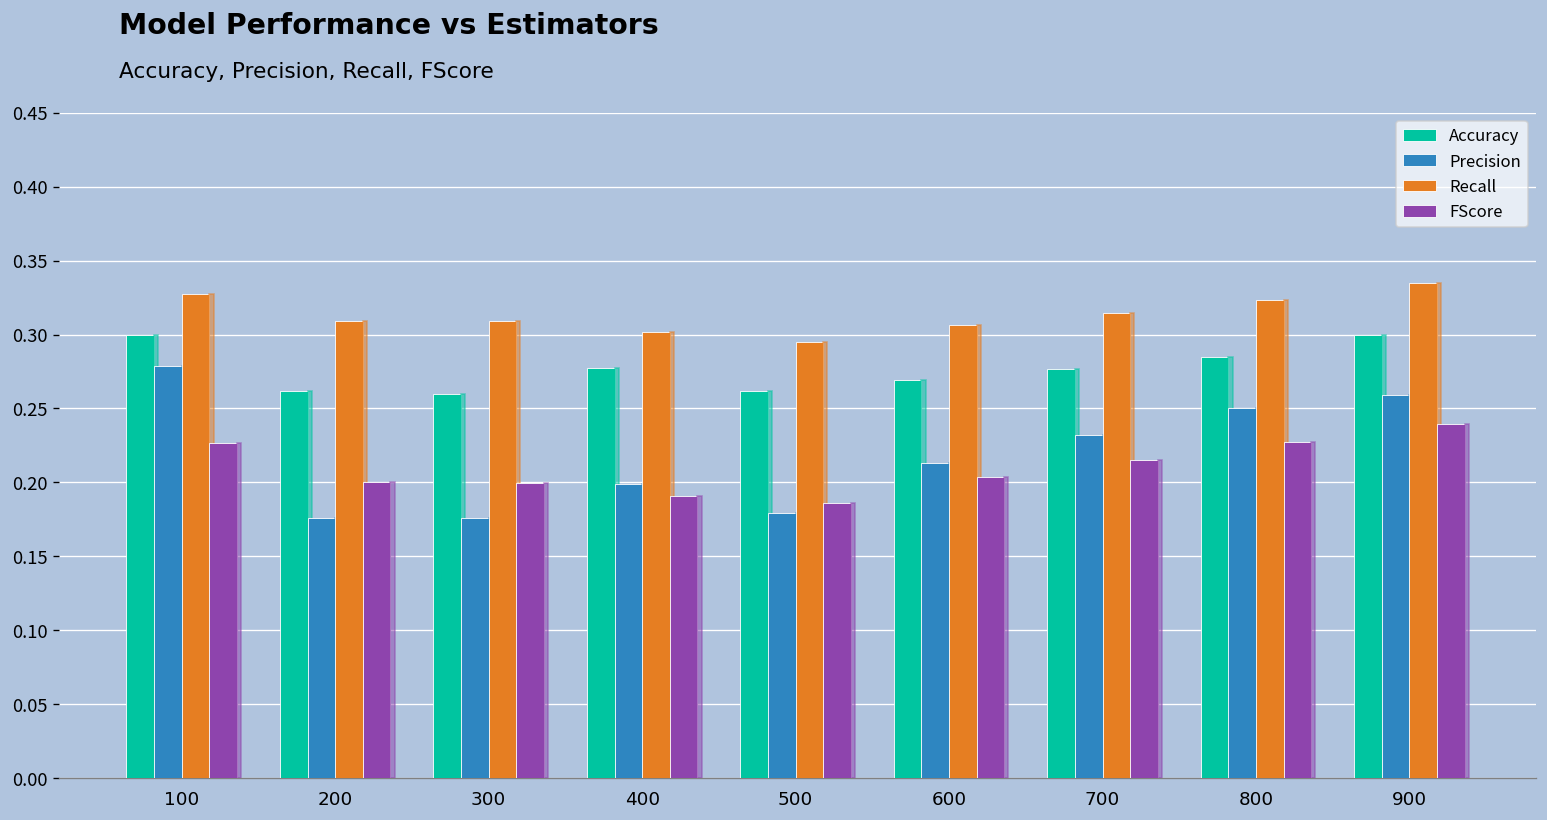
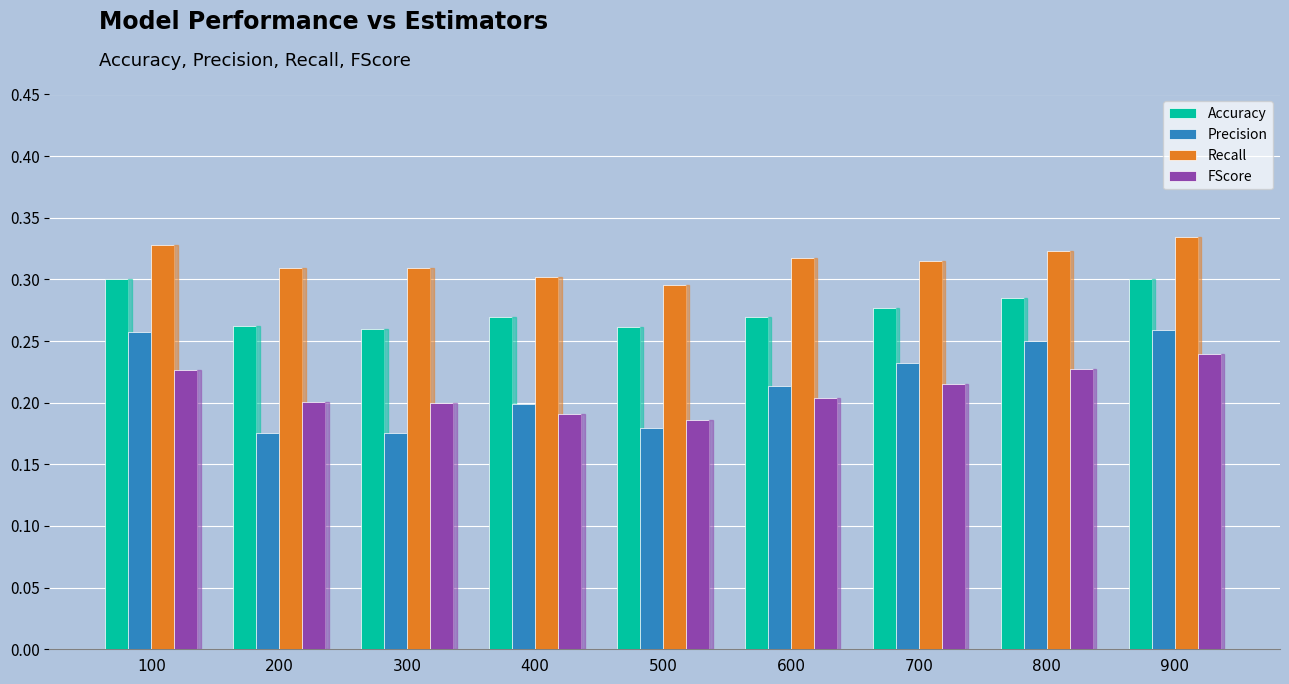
Precision, 100: 0.278 -> 0.258
Accuracy, 400: 0.278 -> 0.269
Recall, 600: 0.306 -> 0.317
